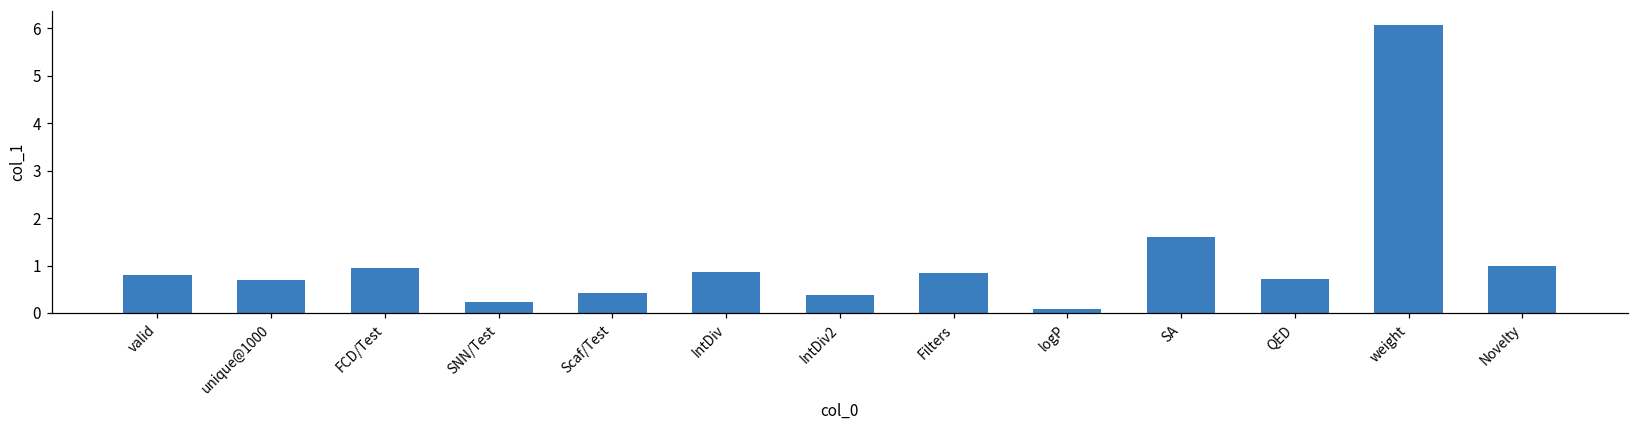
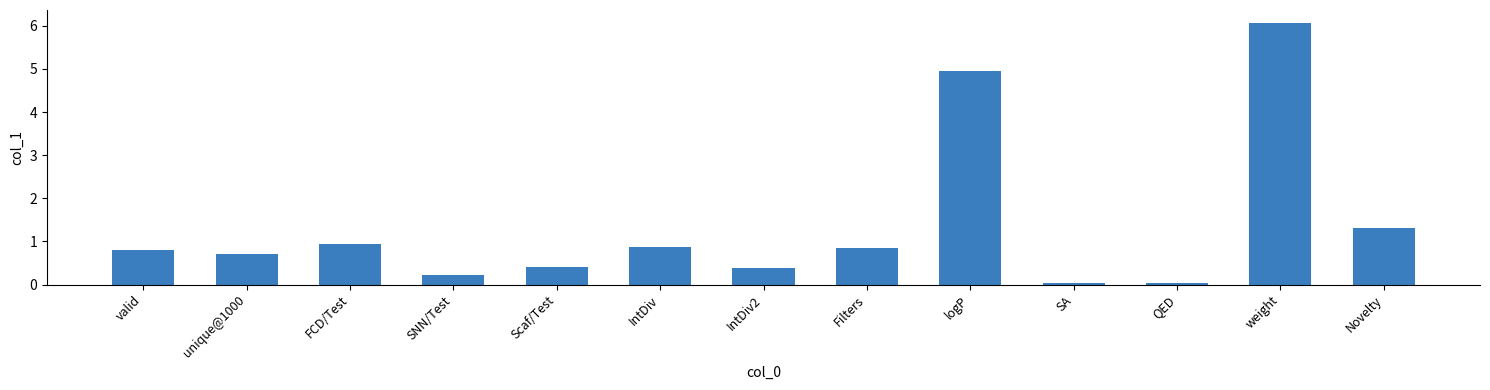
logP: 0.1 -> 4.9
SA: 1.6 -> 0.0
QED: 0.7 -> 0.0
Novelty: 1.0 -> 1.3
